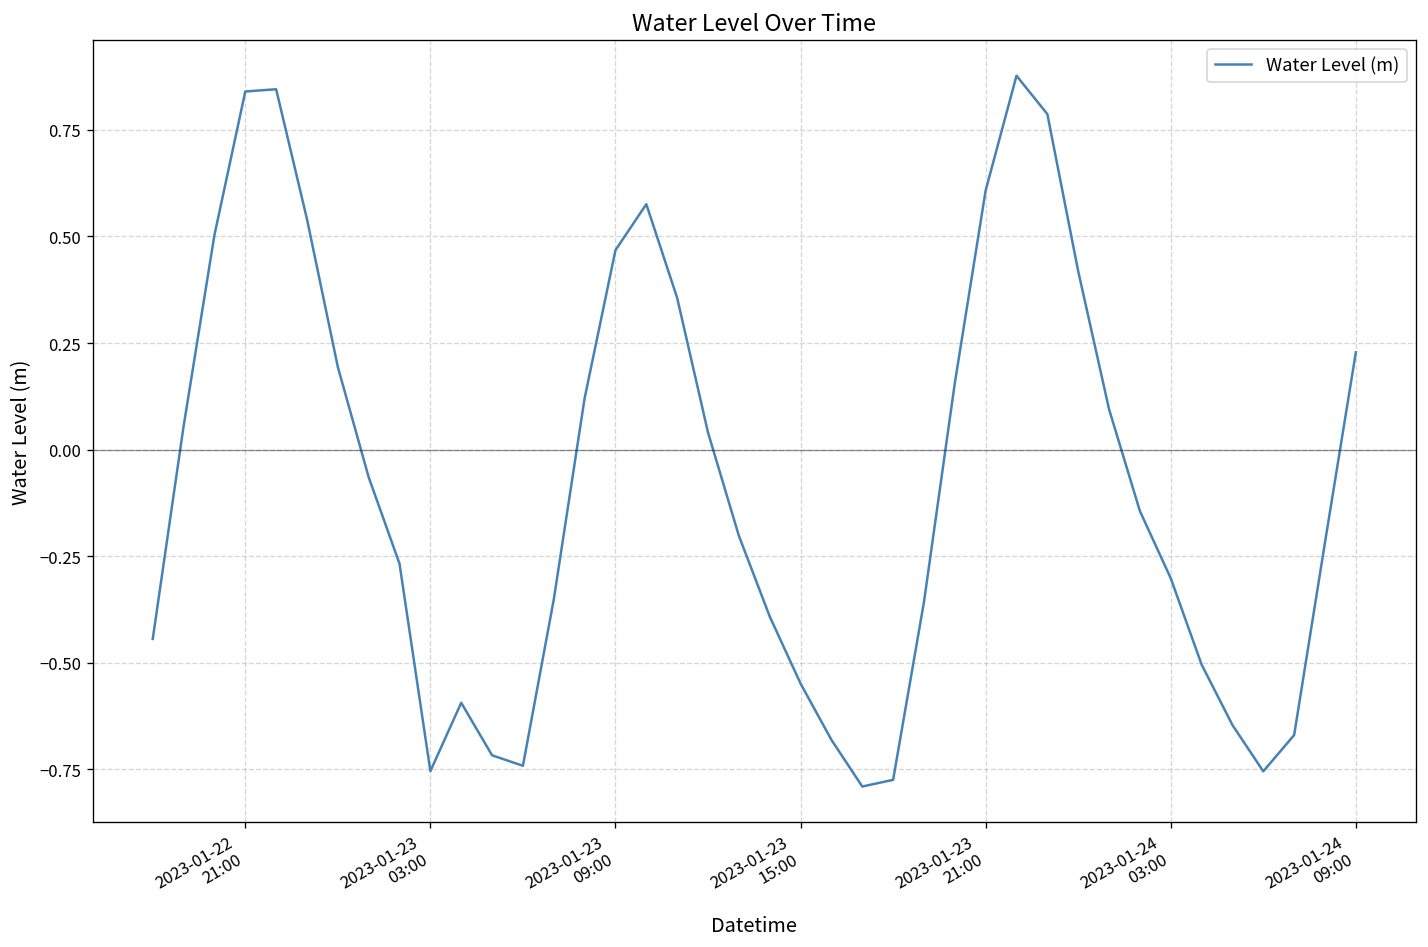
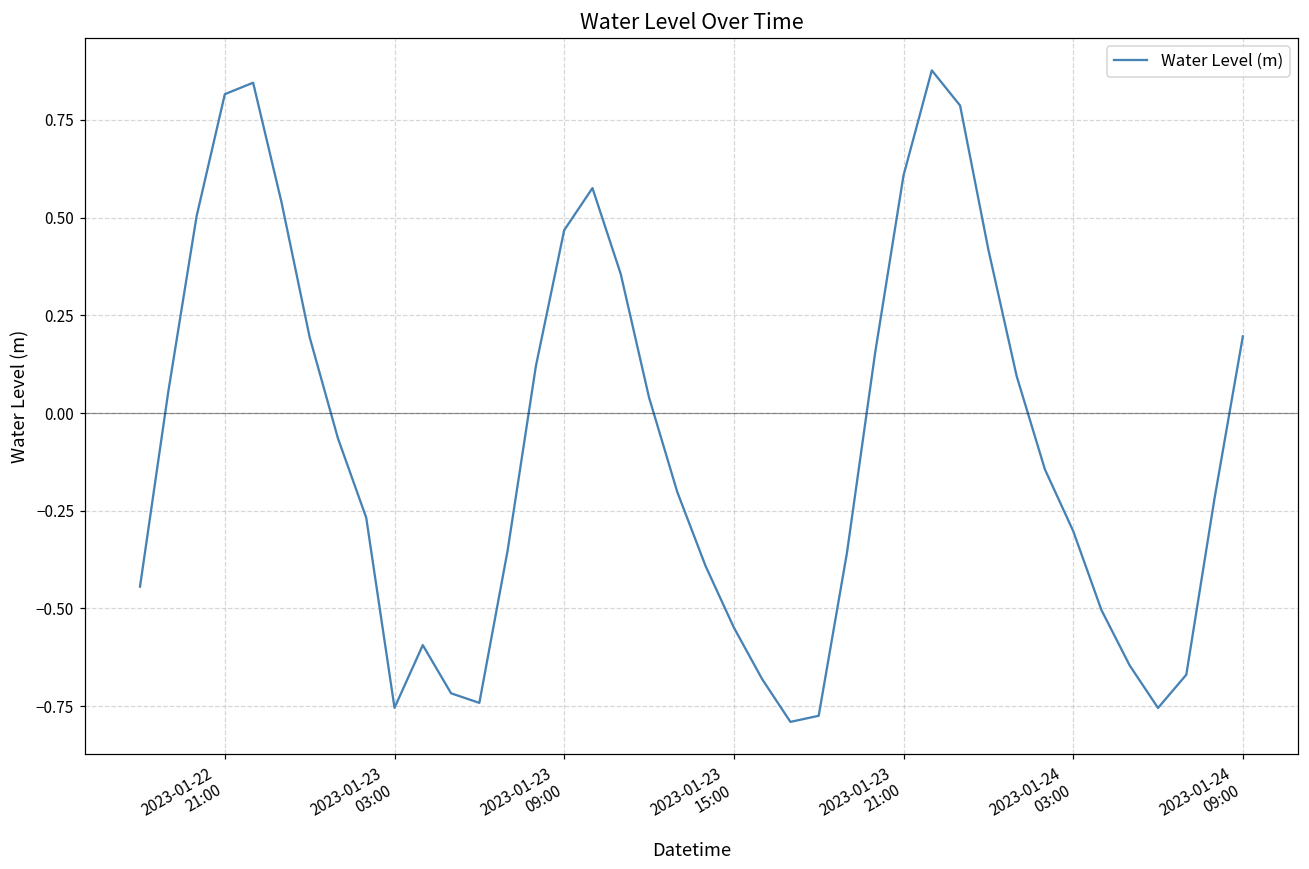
2023-01-22 21:00: 0.84 -> 0.82
2023-01-24 09:00: 0.23 -> 0.20
